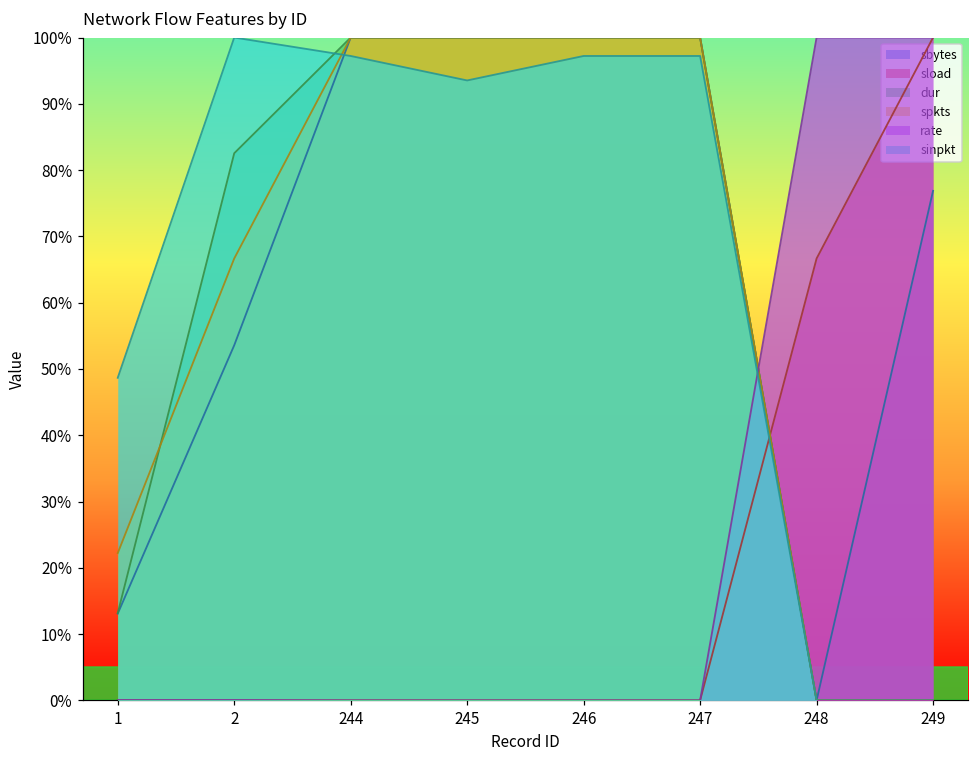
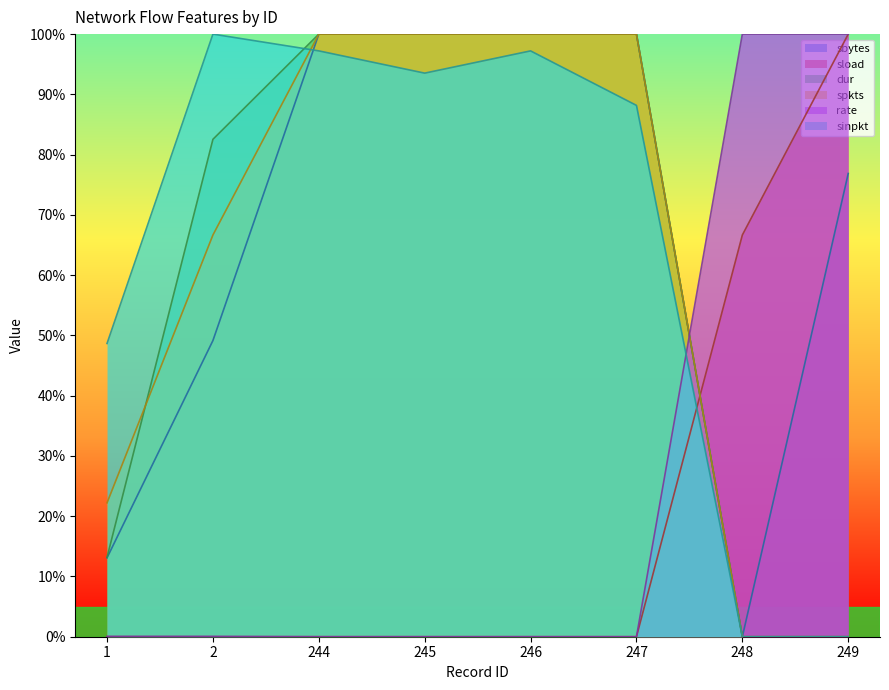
sbytes, 2: 54% -> 49%
sinpkt, 247: 97% -> 88%
